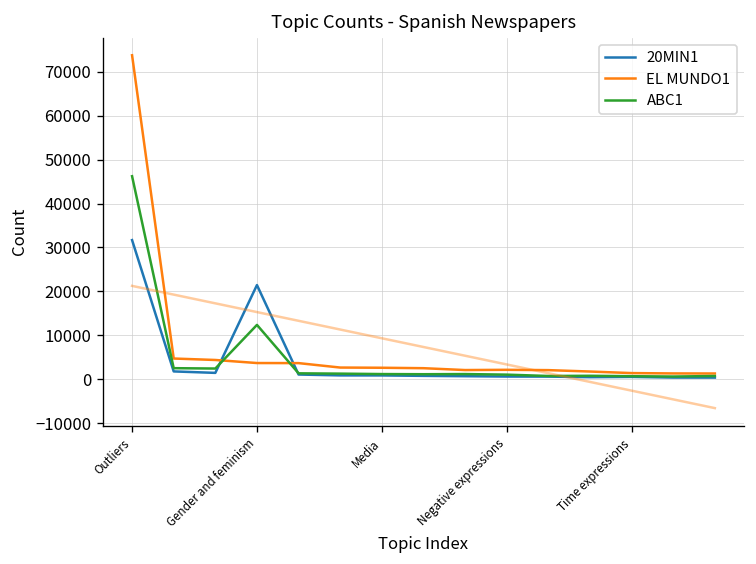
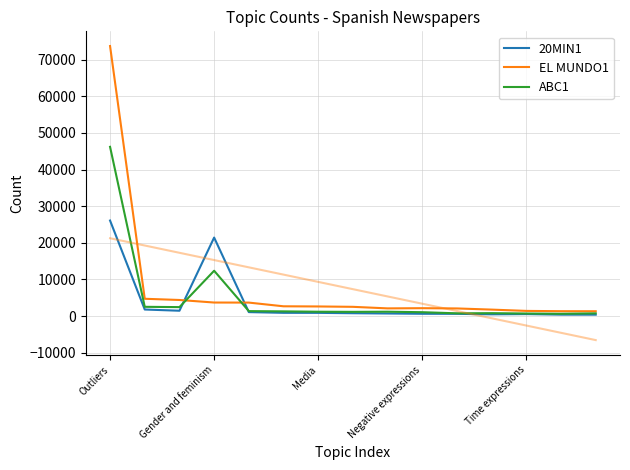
20MIN1, Outliers: 32000 -> 26000
